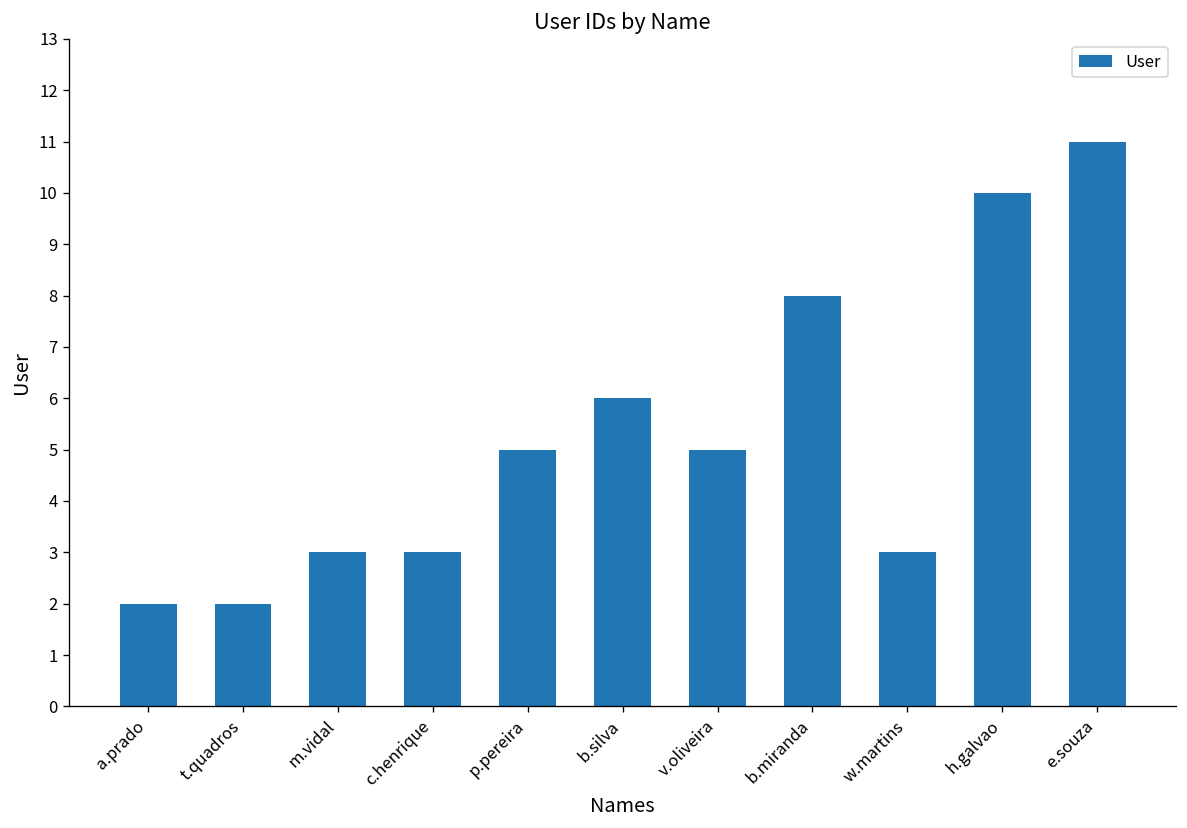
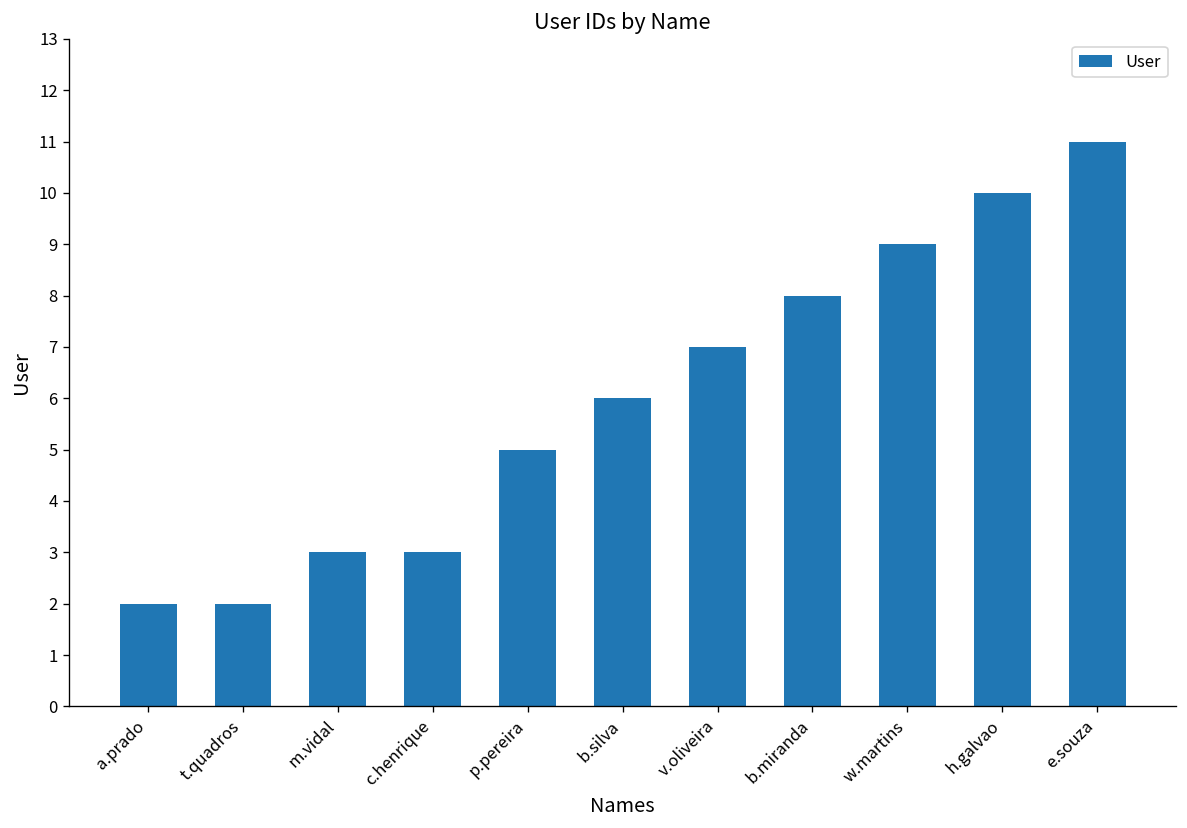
v.oliveira: 5 -> 7
w.martins: 3 -> 9
